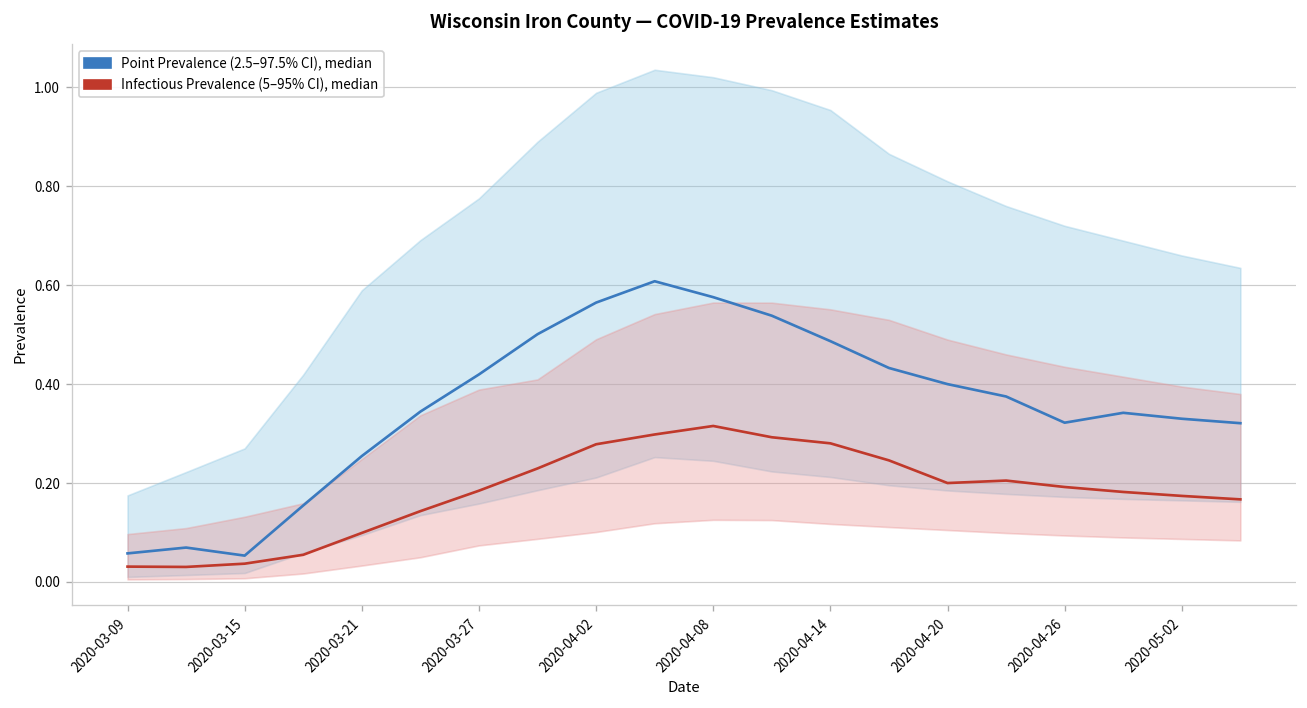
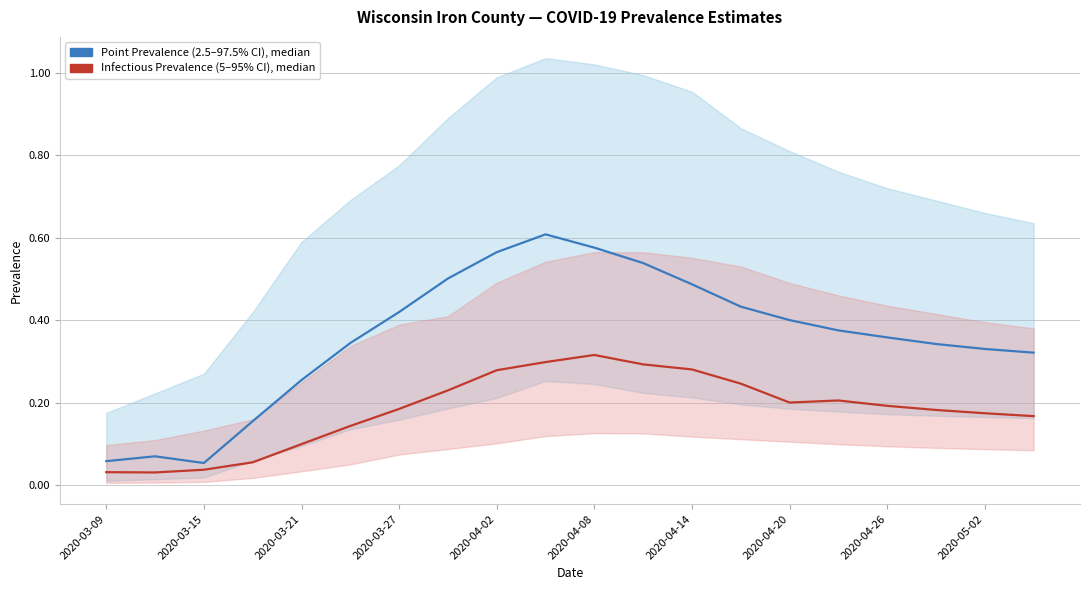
Point Prevalence (2.5–97.5% CI), median, 2020-04-26: 0.32 -> 0.36
